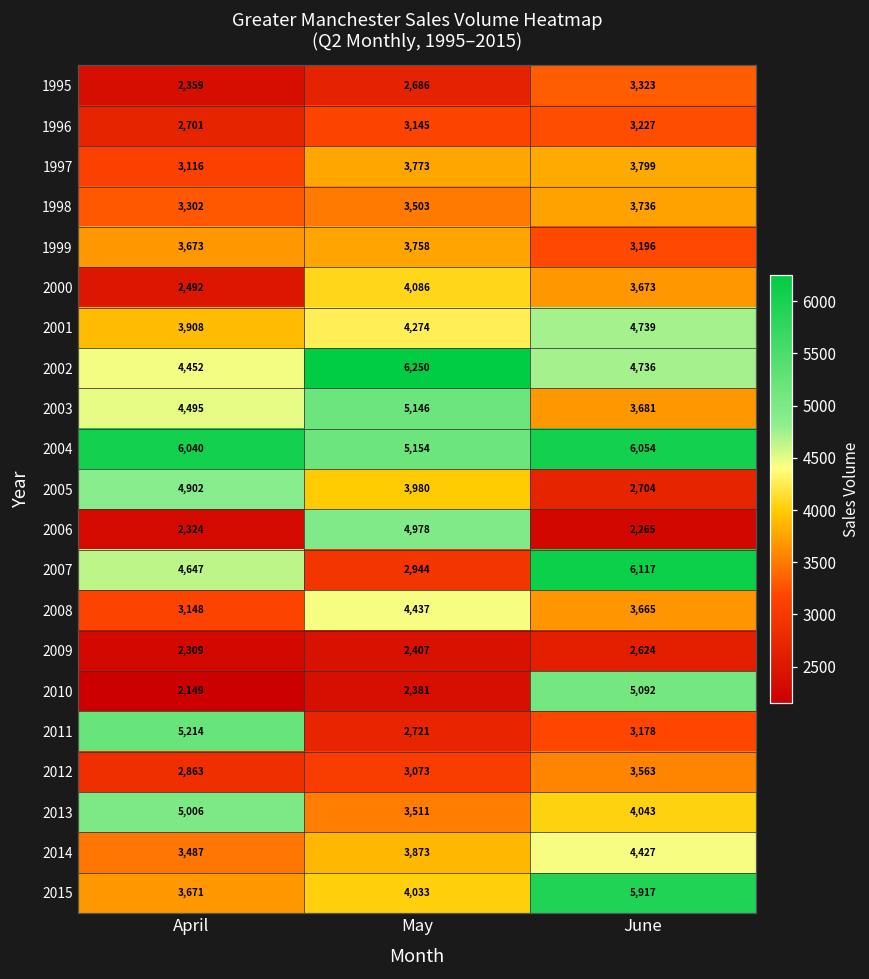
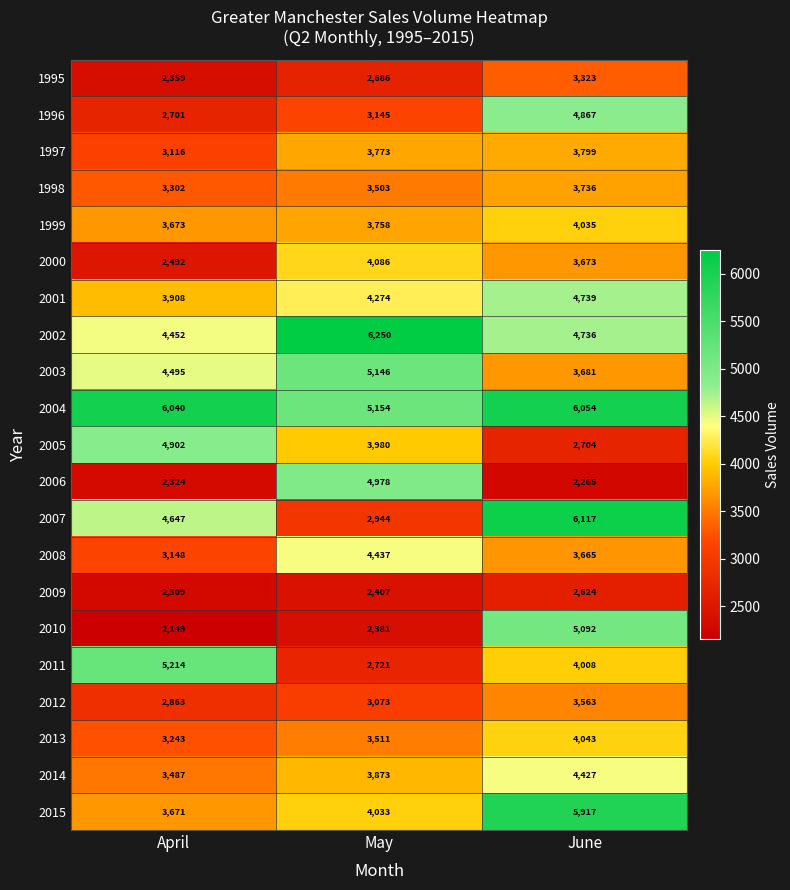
1996, June: 3,227 -> 4,867
1999, June: 3,196 -> 4,035
2011, June: 3,178 -> 4,008
2013, April: 5,006 -> 3,243
